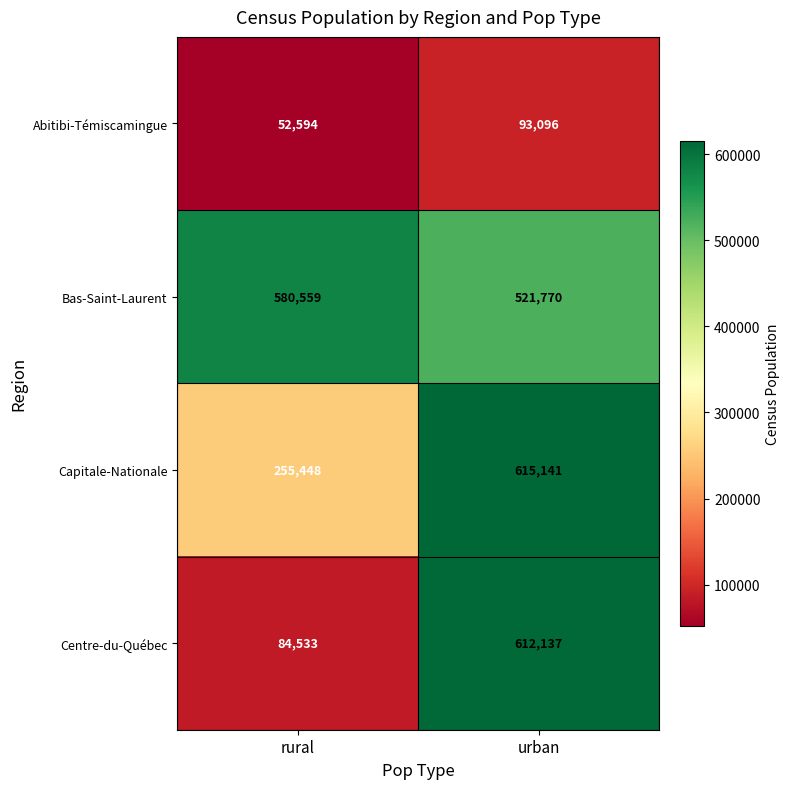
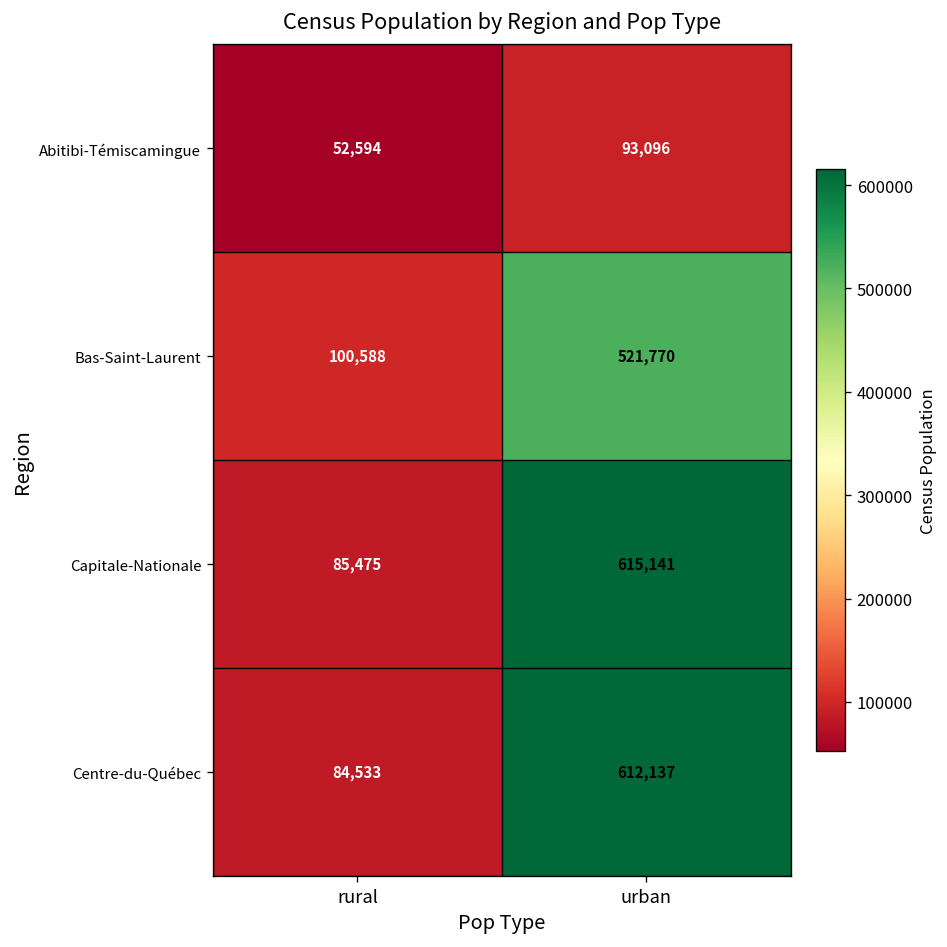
Bas-Saint-Laurent, rural: 580,559 -> 100,588
Capitale-Nationale, rural: 255,448 -> 85,475
